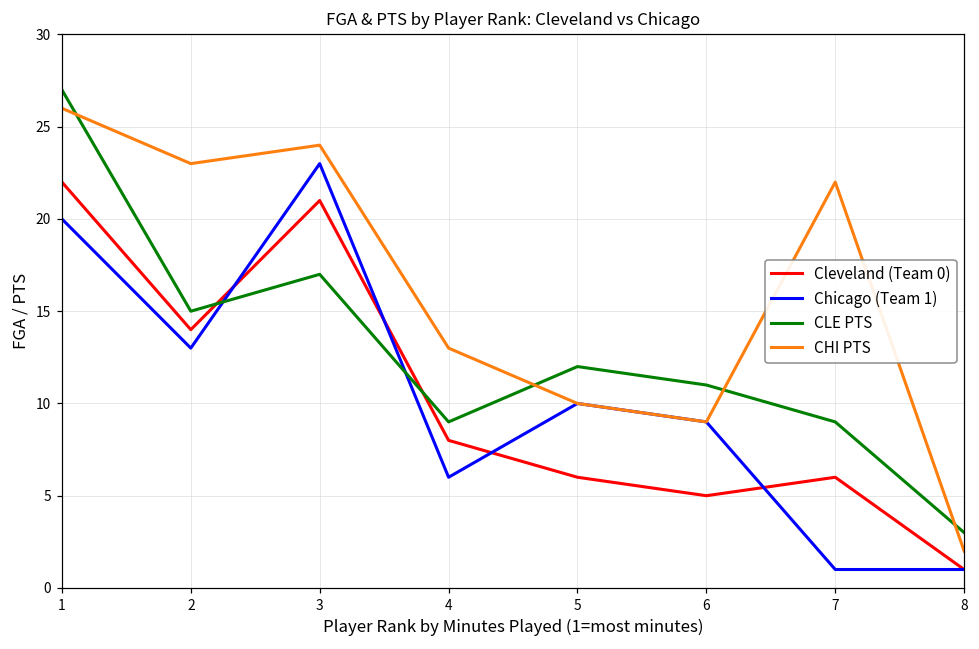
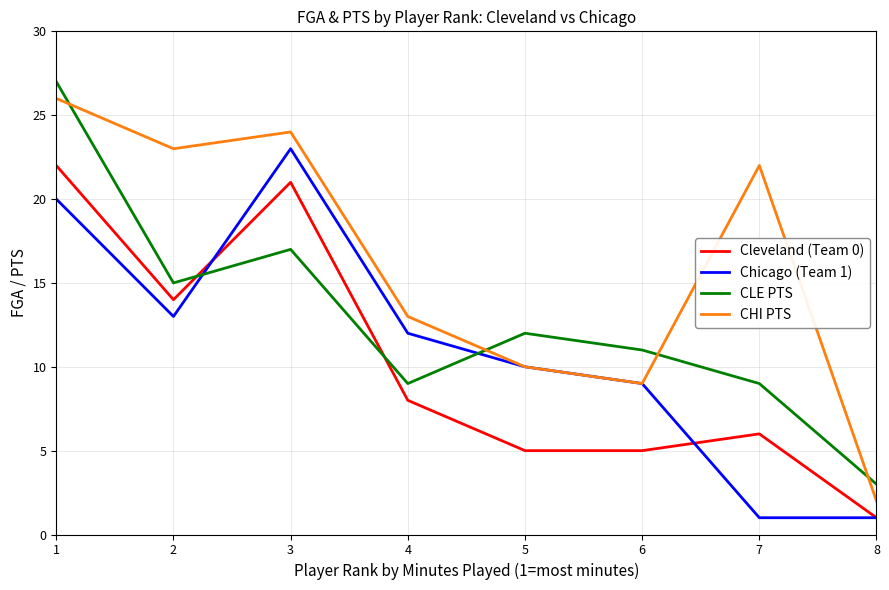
Chicago (Team 1), 4: 6 -> 12
Cleveland (Team 0), 5: 6 -> 5
